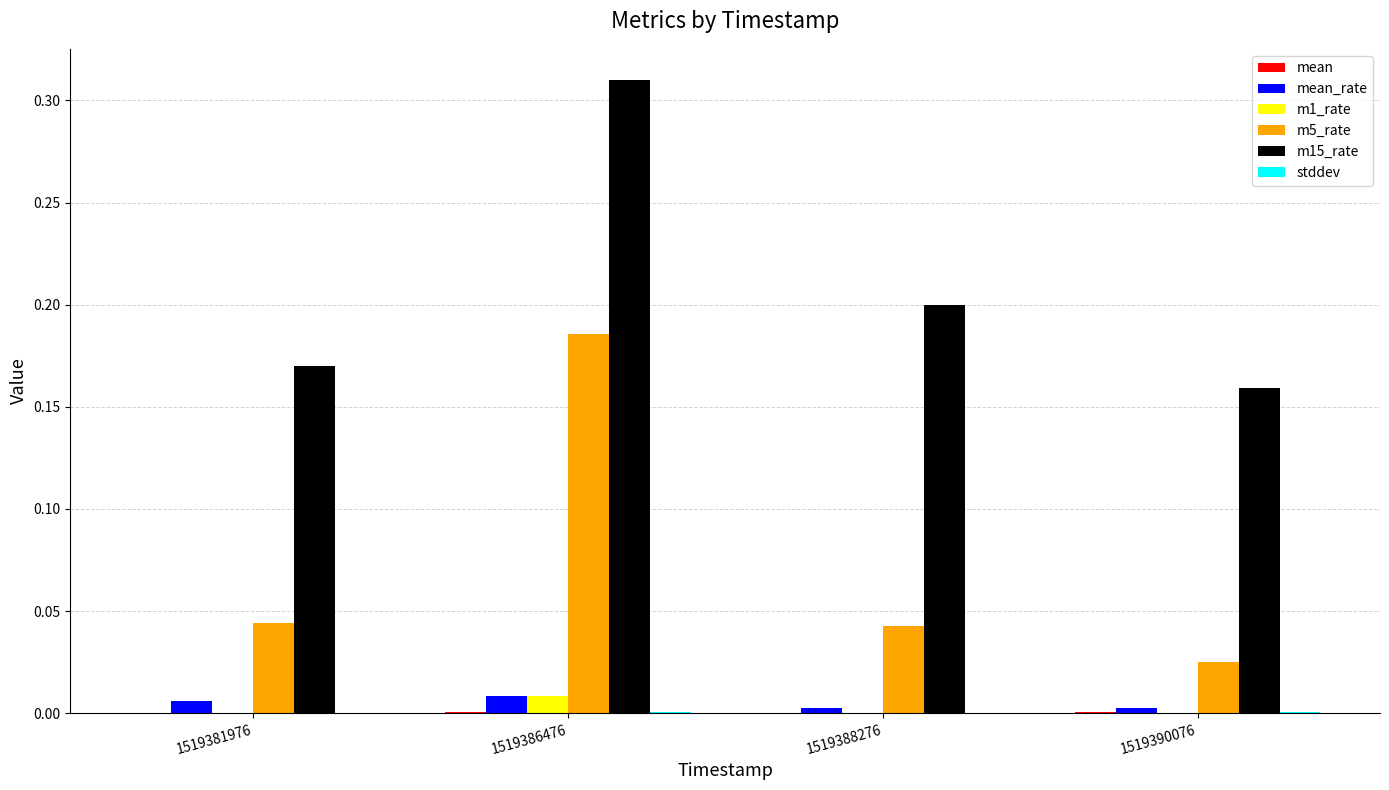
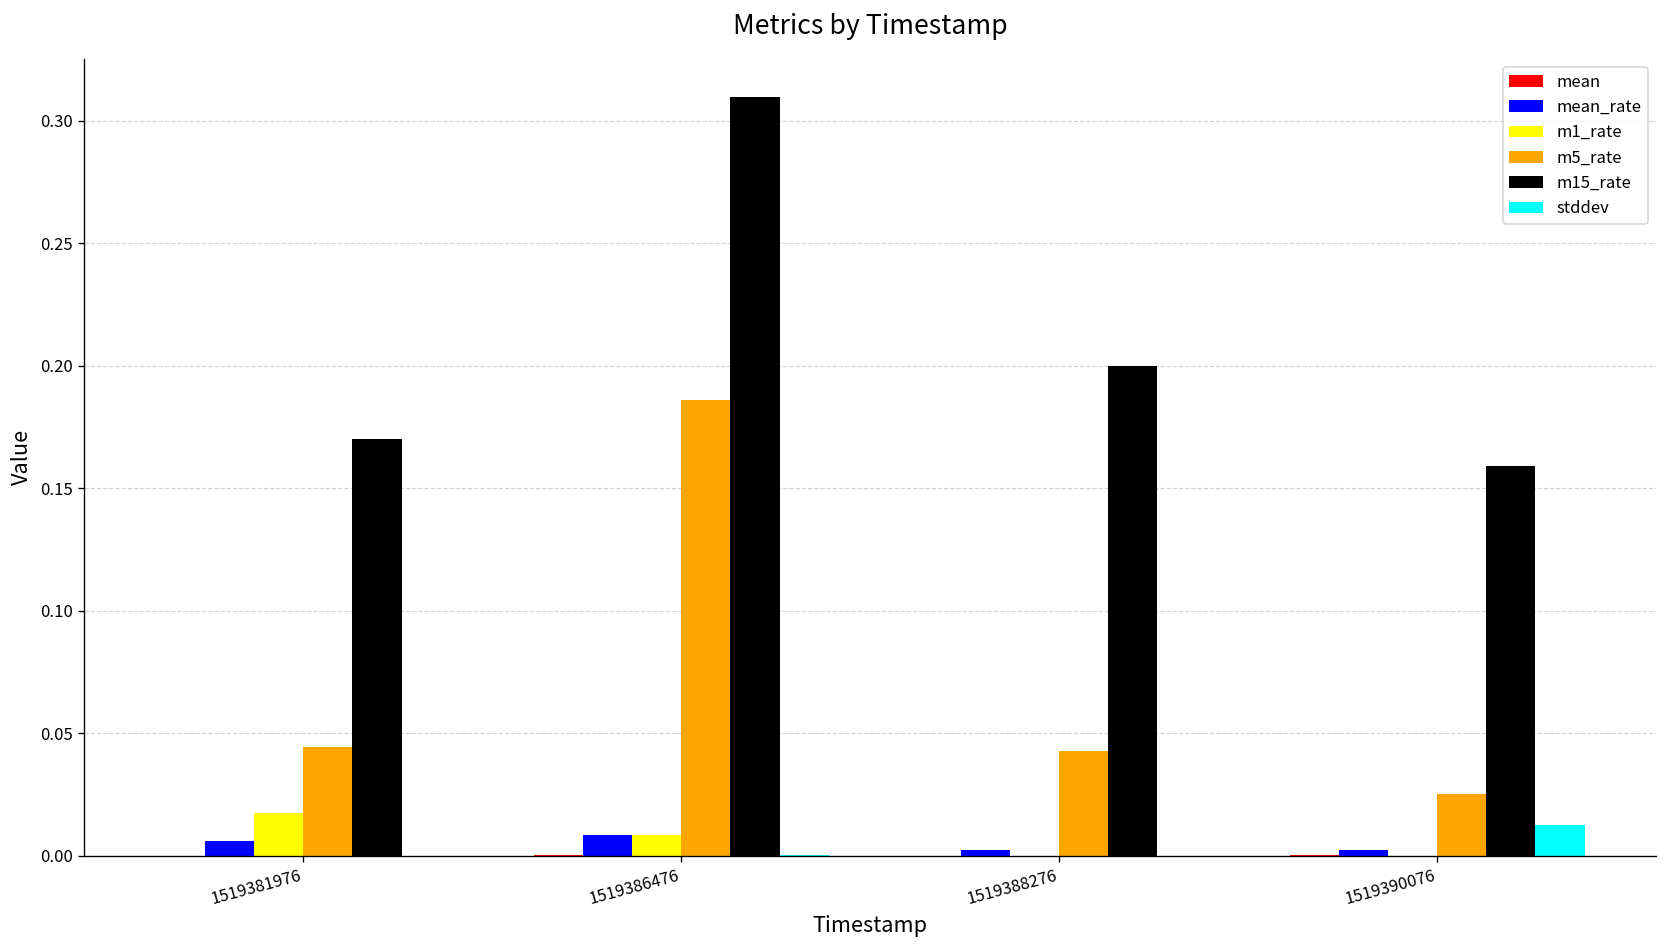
m1_rate, 1519381976: 0.000 -> 0.018
stddev, 1519390076: 0.001 -> 0.013
